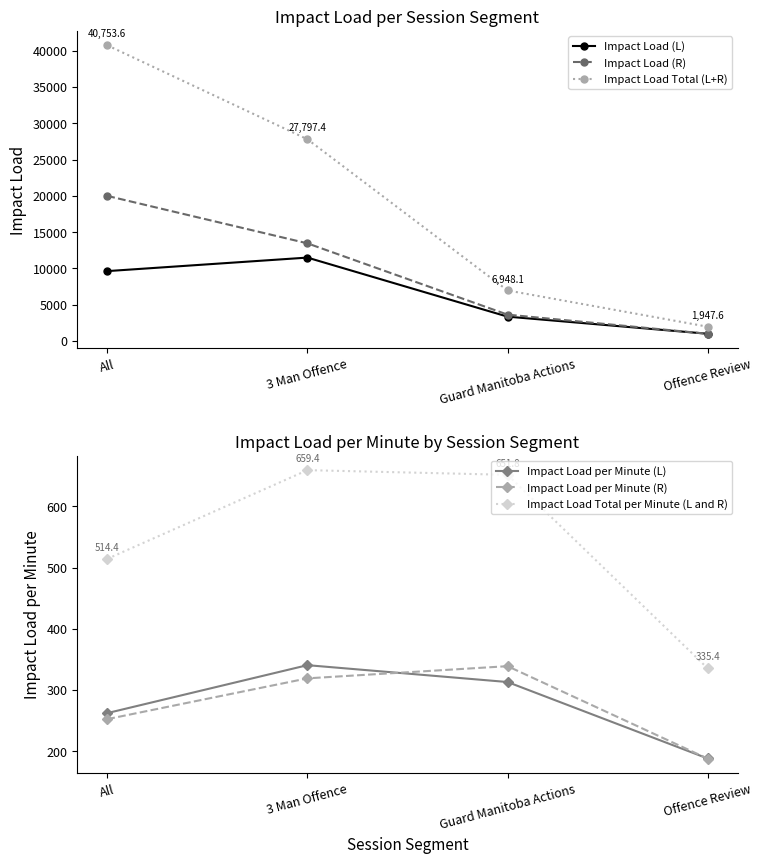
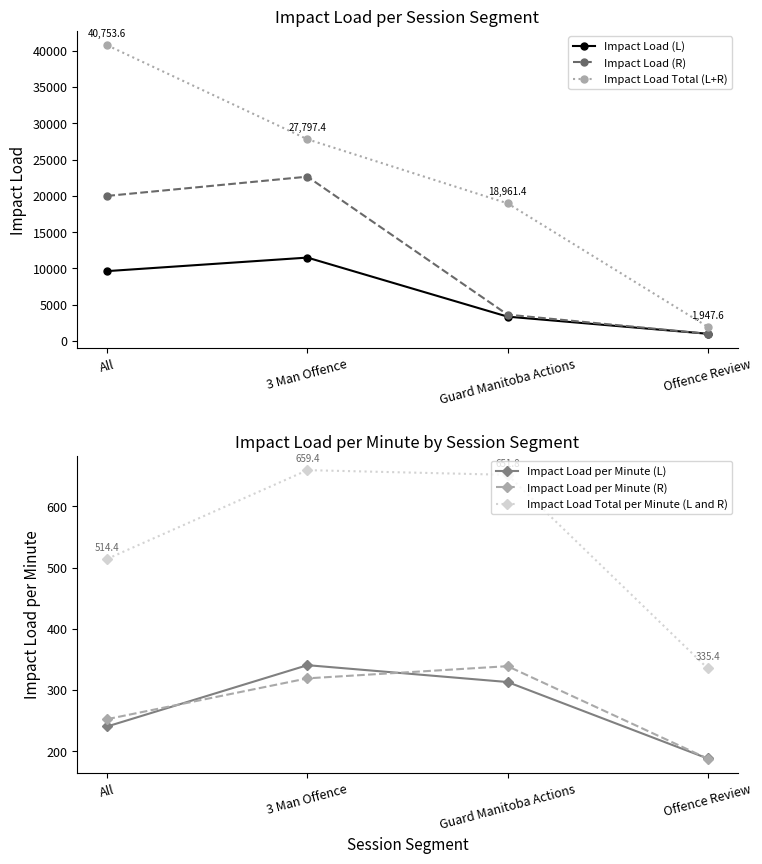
Impact Load per Session Segment, Impact Load (R), 3 Man Offence: 13000 -> 23000
Impact Load per Session Segment, Impact Load Total (L+R), Guard Manitoba Actions: 6,948.1 -> 18,961.4
Impact Load per Minute by Session Segment, Impact Load per Minute (L), All: 260 -> 240
